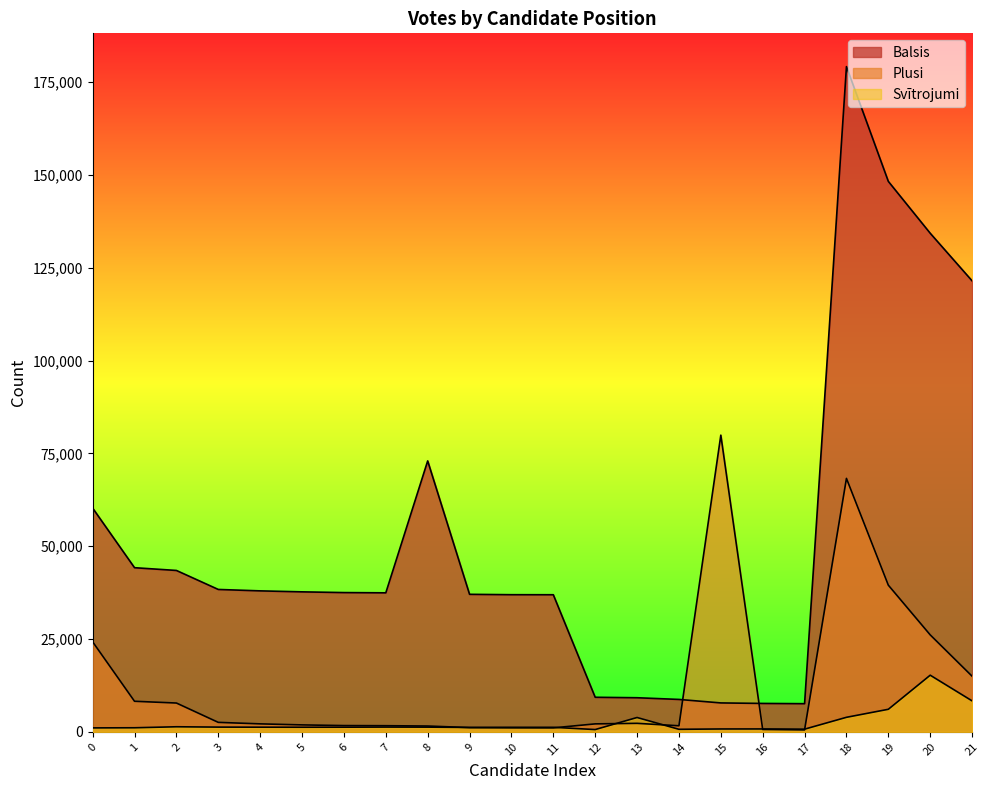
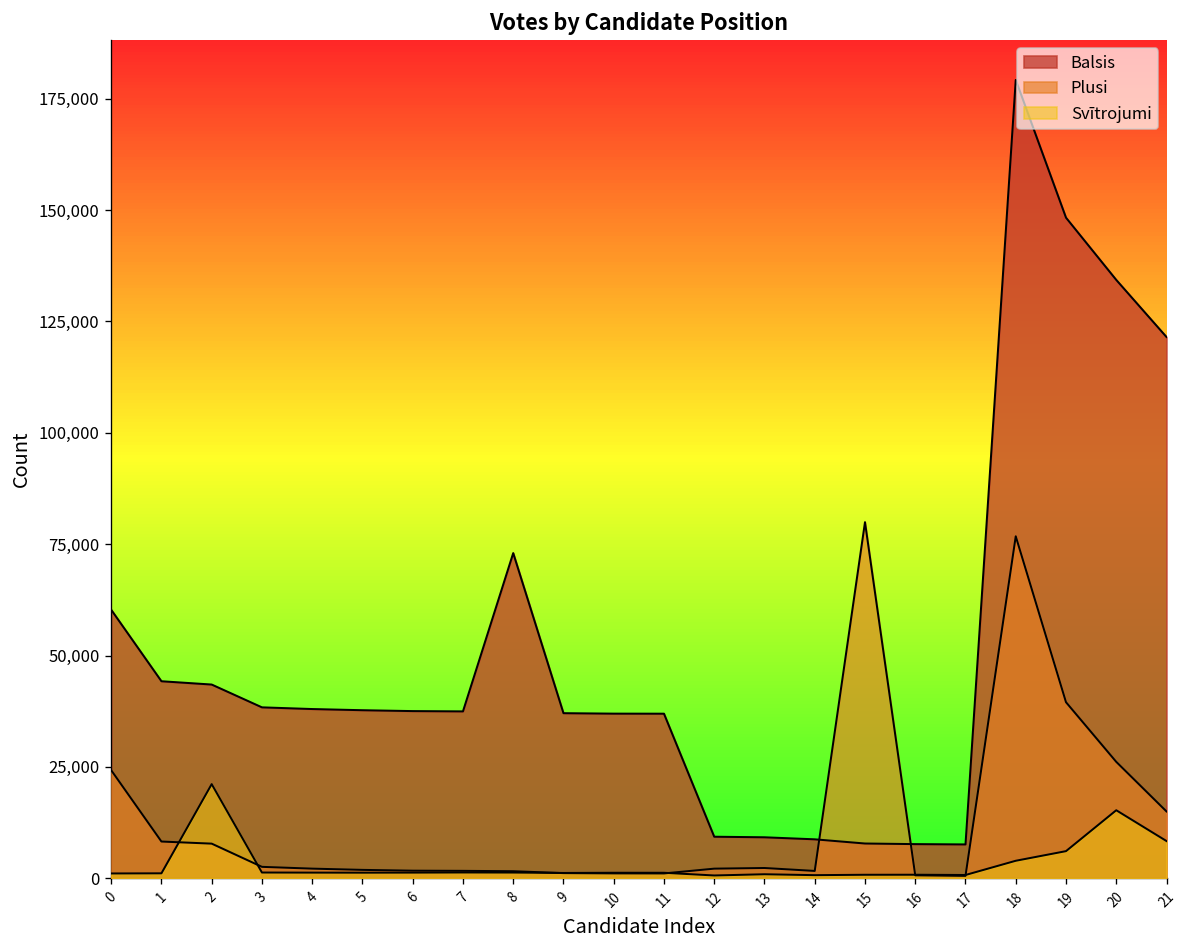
Svītrojumi, 2: 1,000 -> 21,000
Svītrojumi, 13: 4,000 -> 1,000
Plusi, 18: 68,000 -> 77,000
